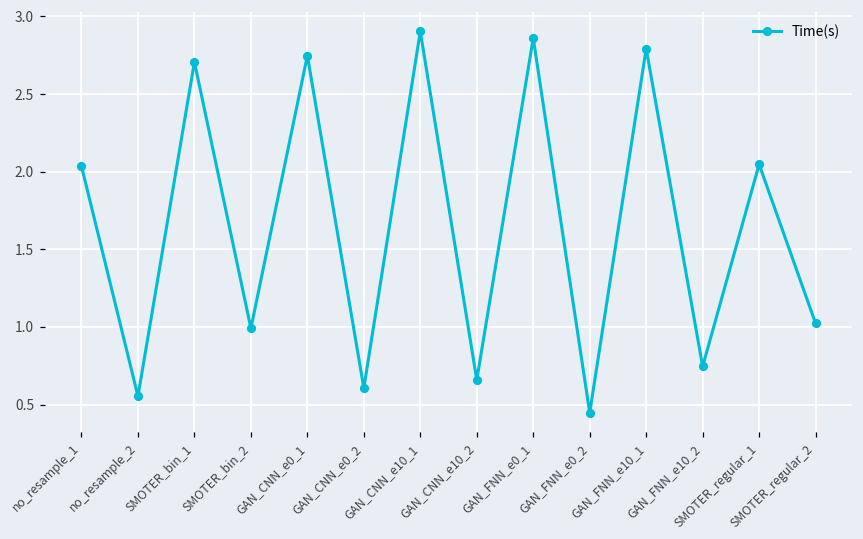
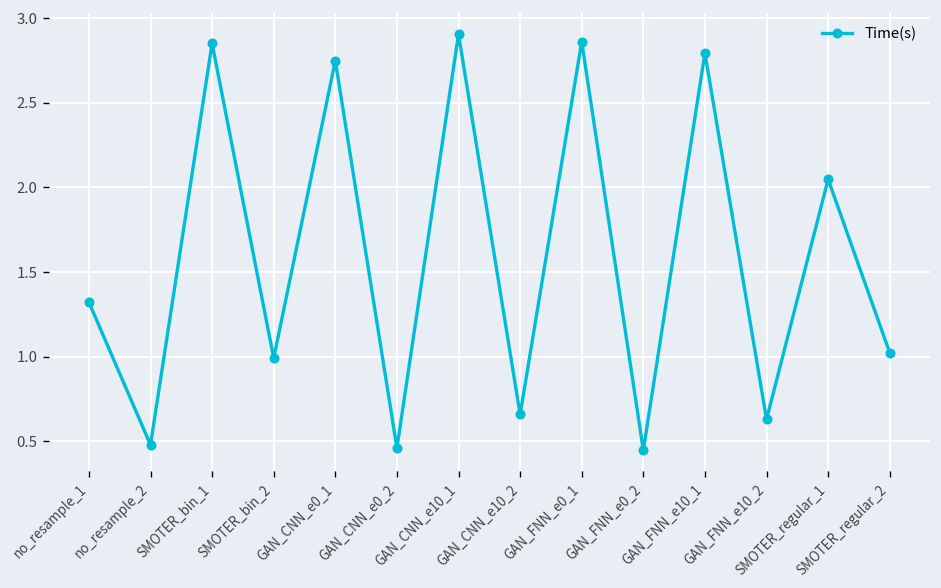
no_resample_1: 2.04 -> 1.32
no_resample_2: 0.55 -> 0.48
SMOTER_bin_1: 2.71 -> 2.85
GAN_CNN_e0_2: 0.61 -> 0.46
GAN_FNN_e10_2: 0.75 -> 0.63
